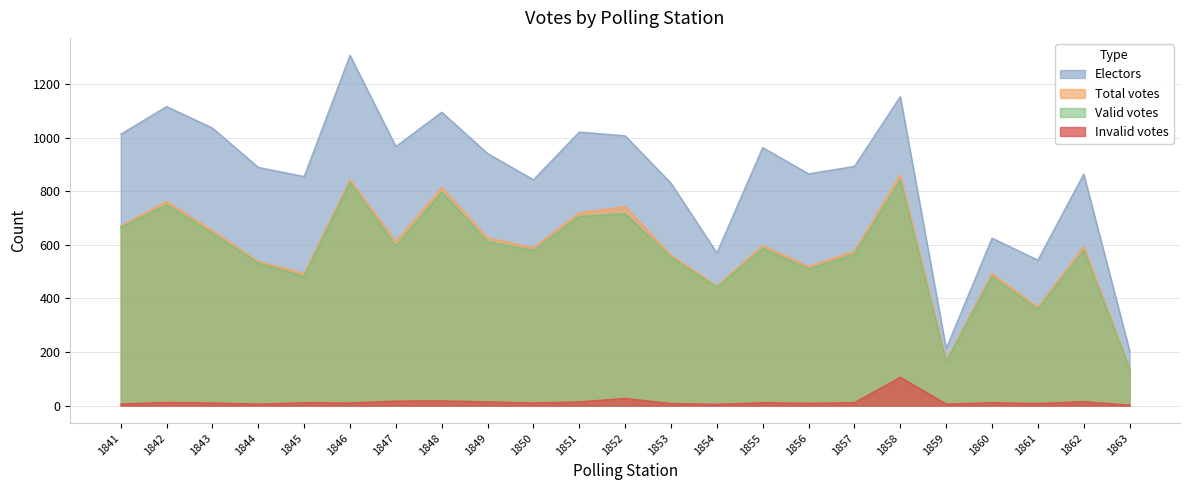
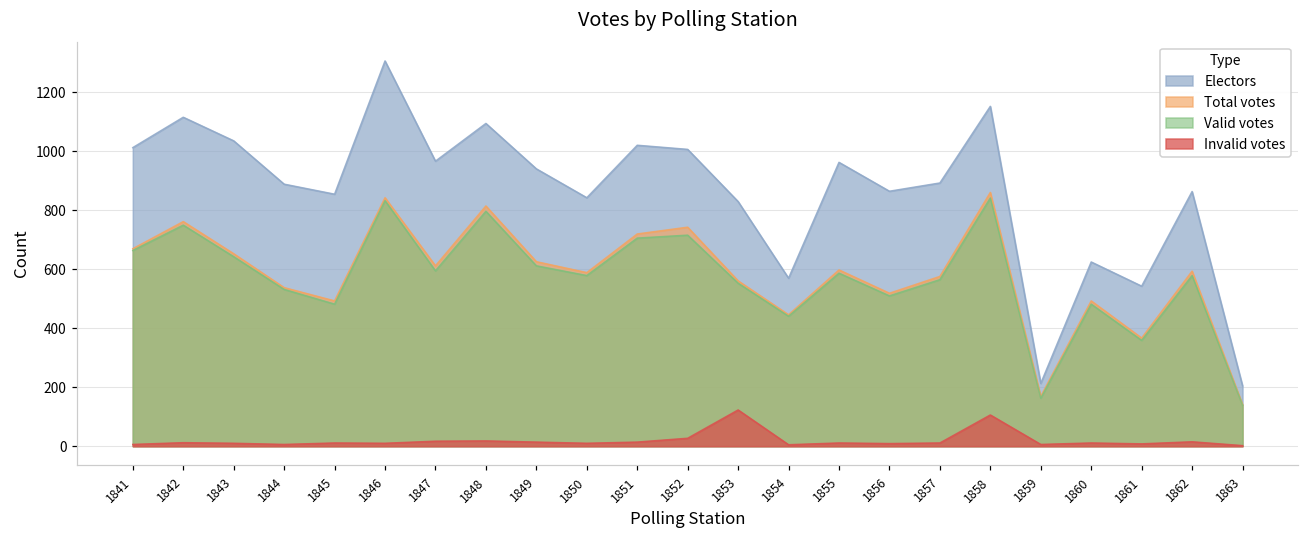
Invalid votes, 1853: 10 -> 120
